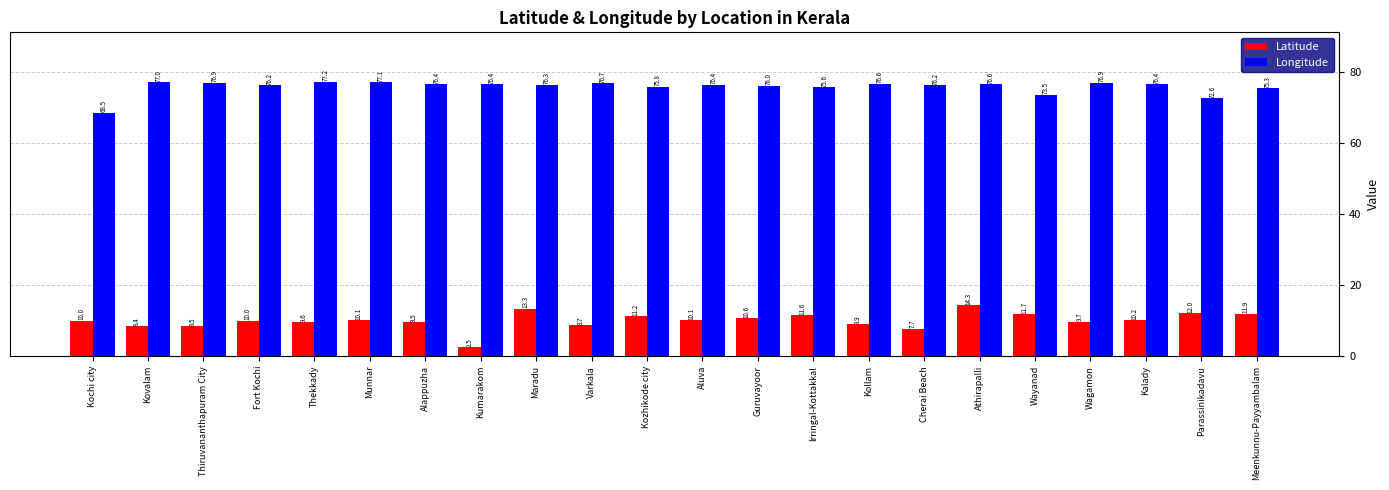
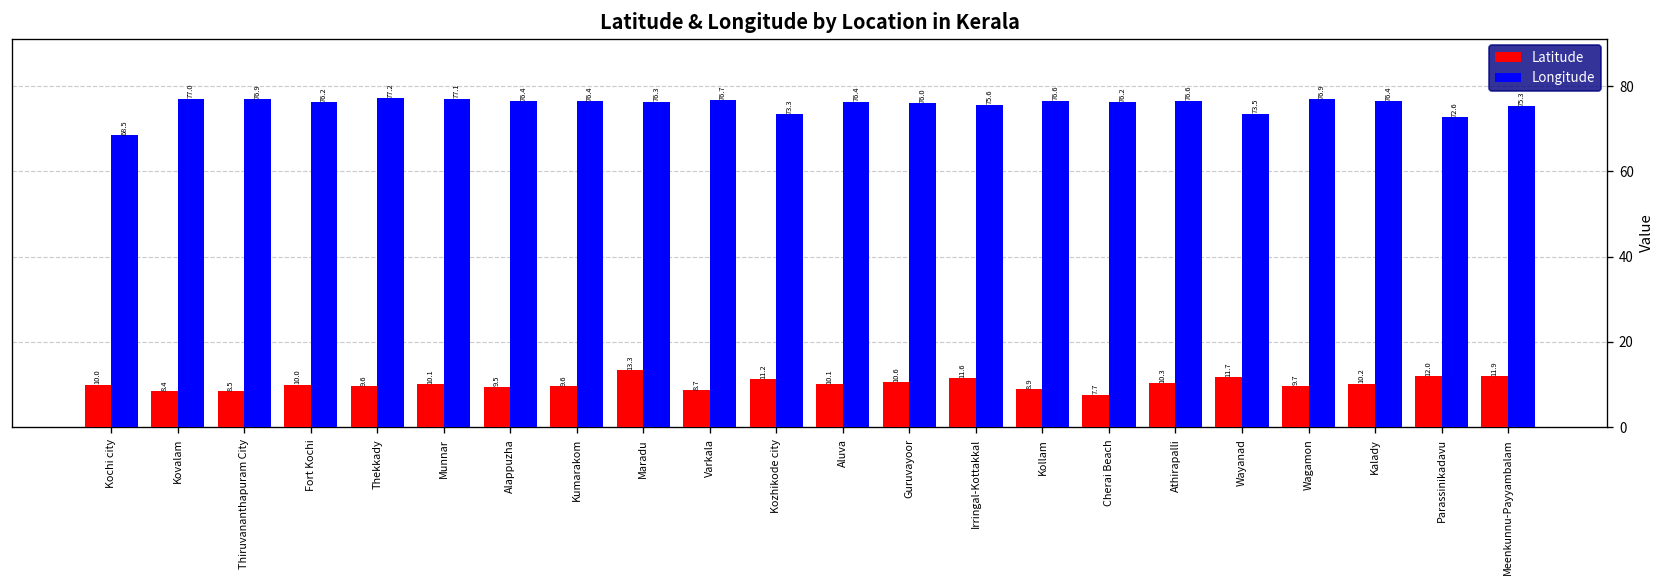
Latitude, Kumarakom: 2.5 -> 9.6
Longitude, Kozhikode city: 75.8 -> 73.3
Latitude, Athirapalli: 14.3 -> 10.3
